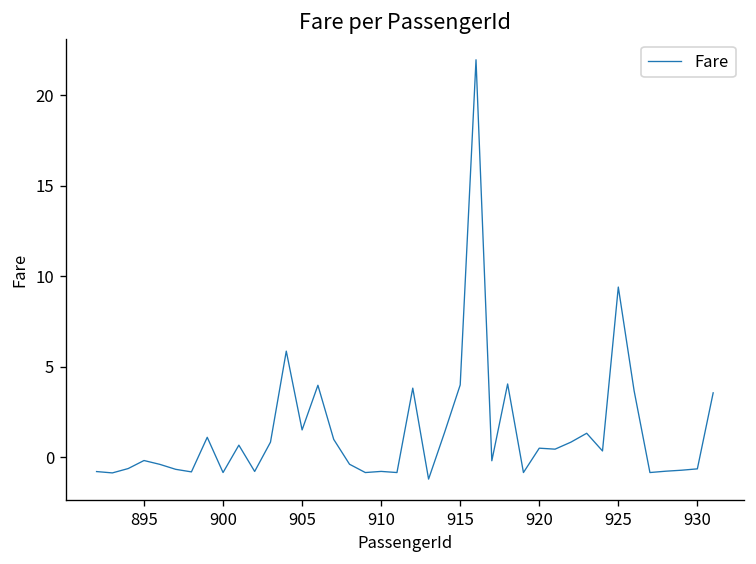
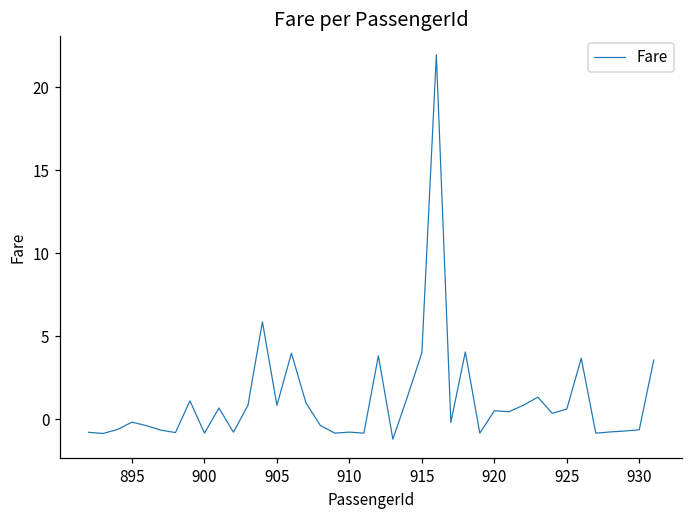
905: 1.5 -> 0.8
925: 9.4 -> 0.6
